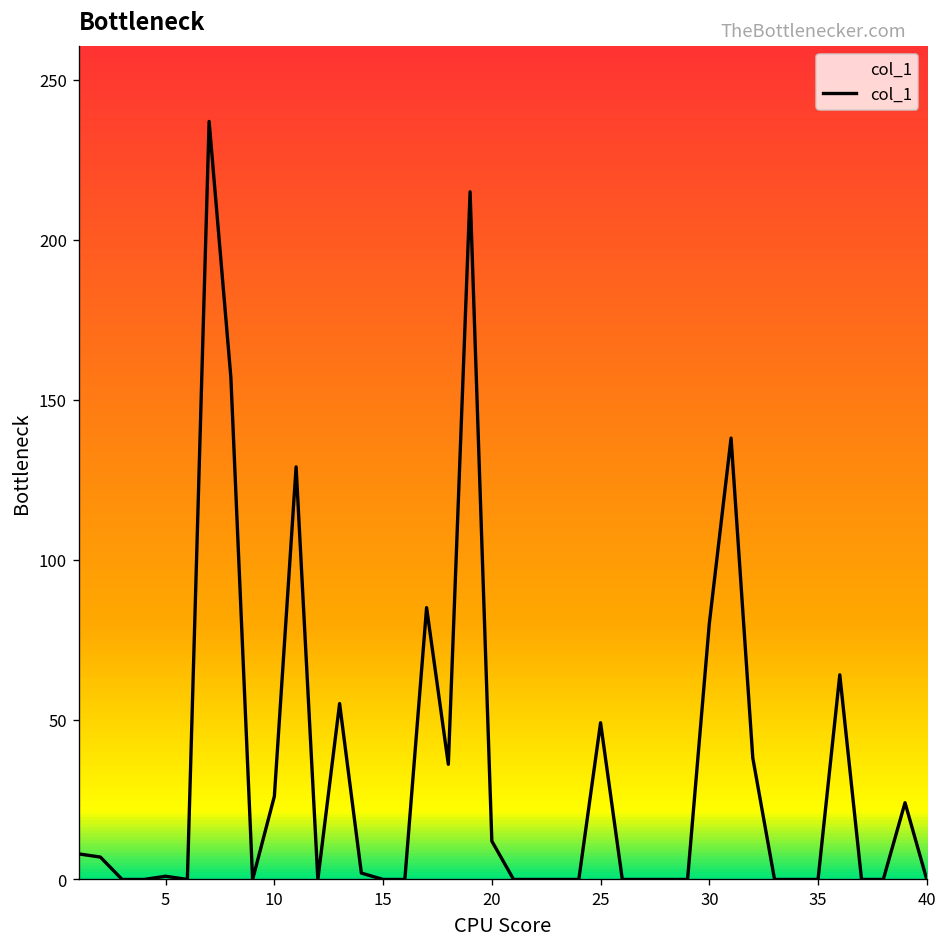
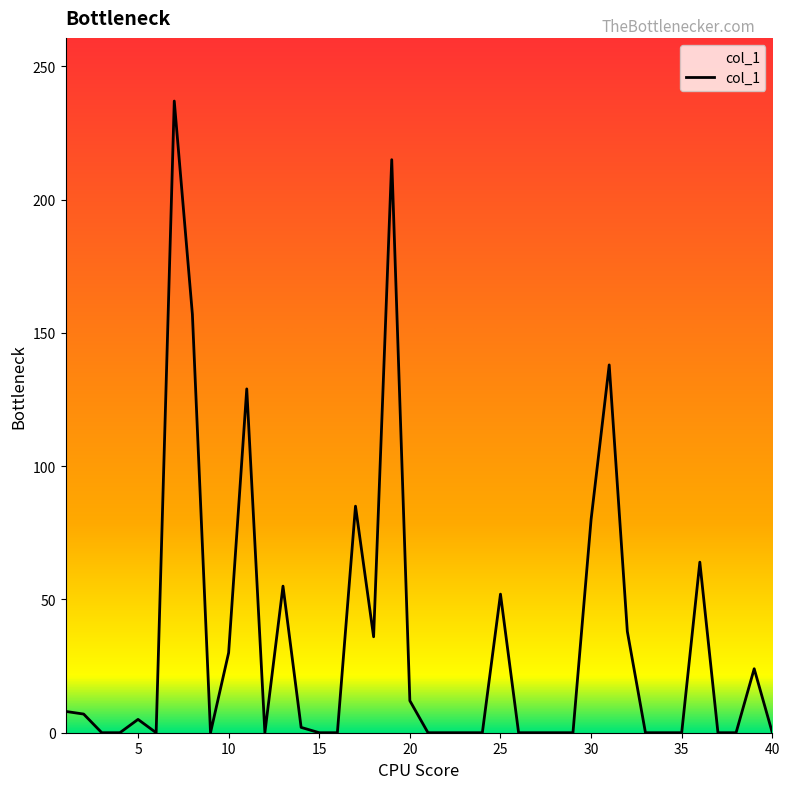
5: 1 -> 5
10: 26 -> 30
25: 49 -> 52
